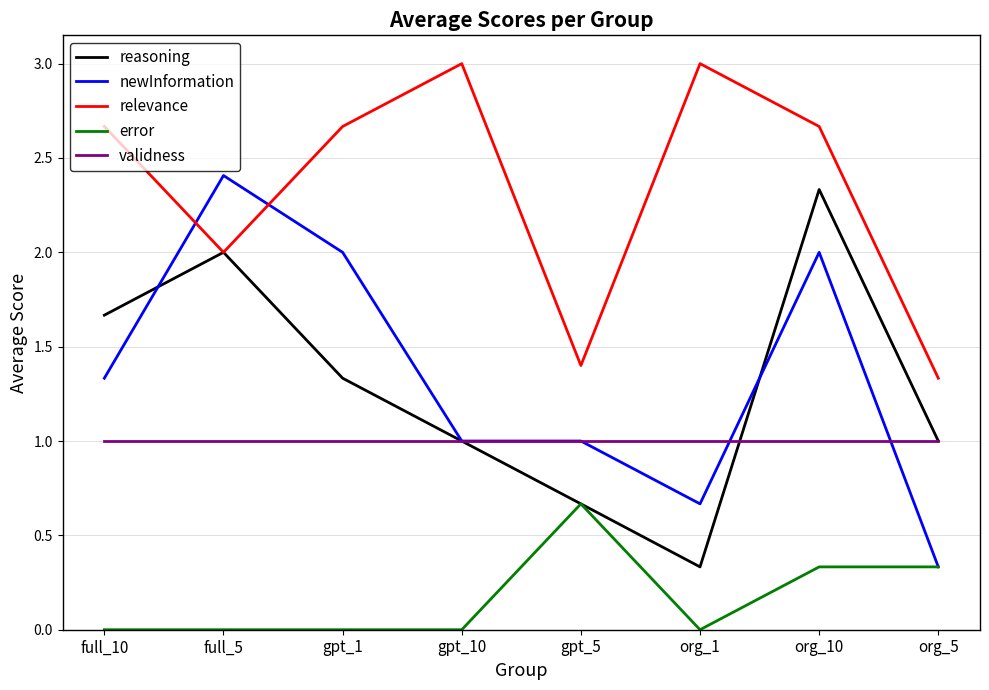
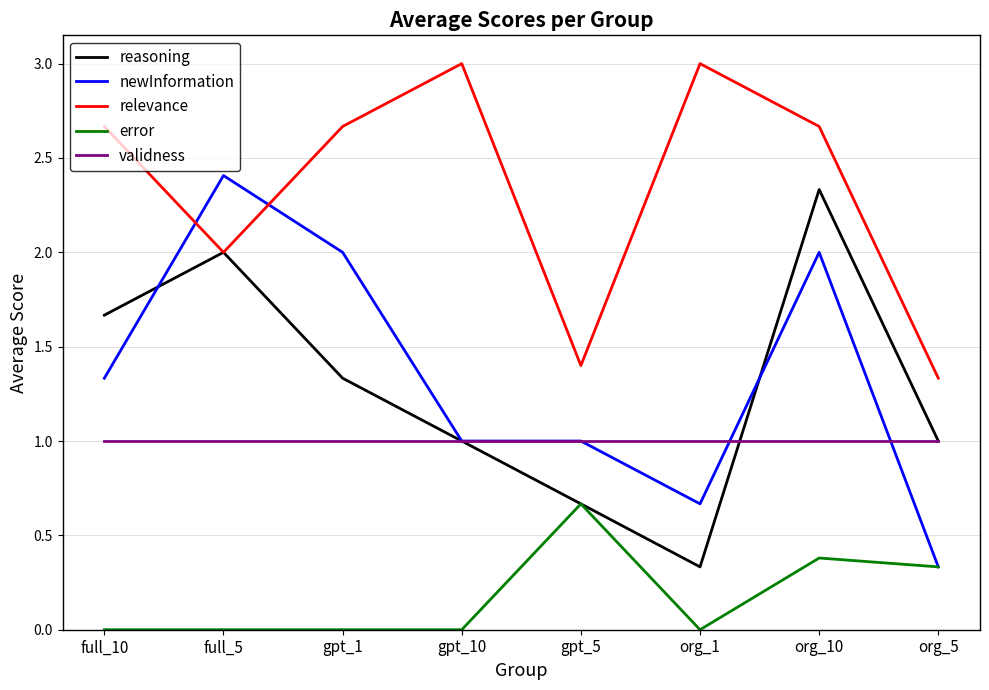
error, org_10: 0.33 -> 0.38
